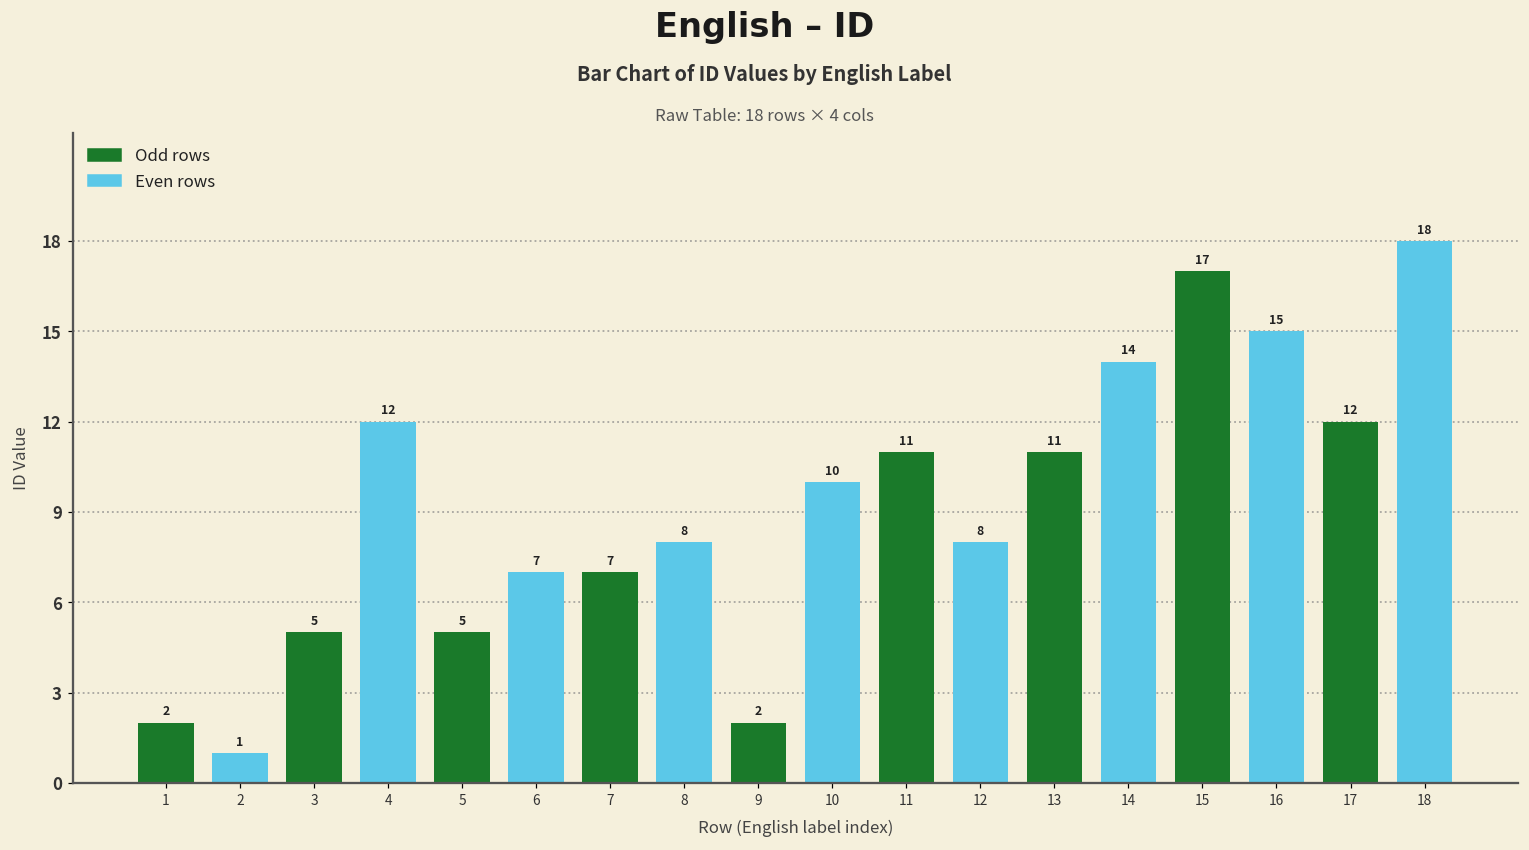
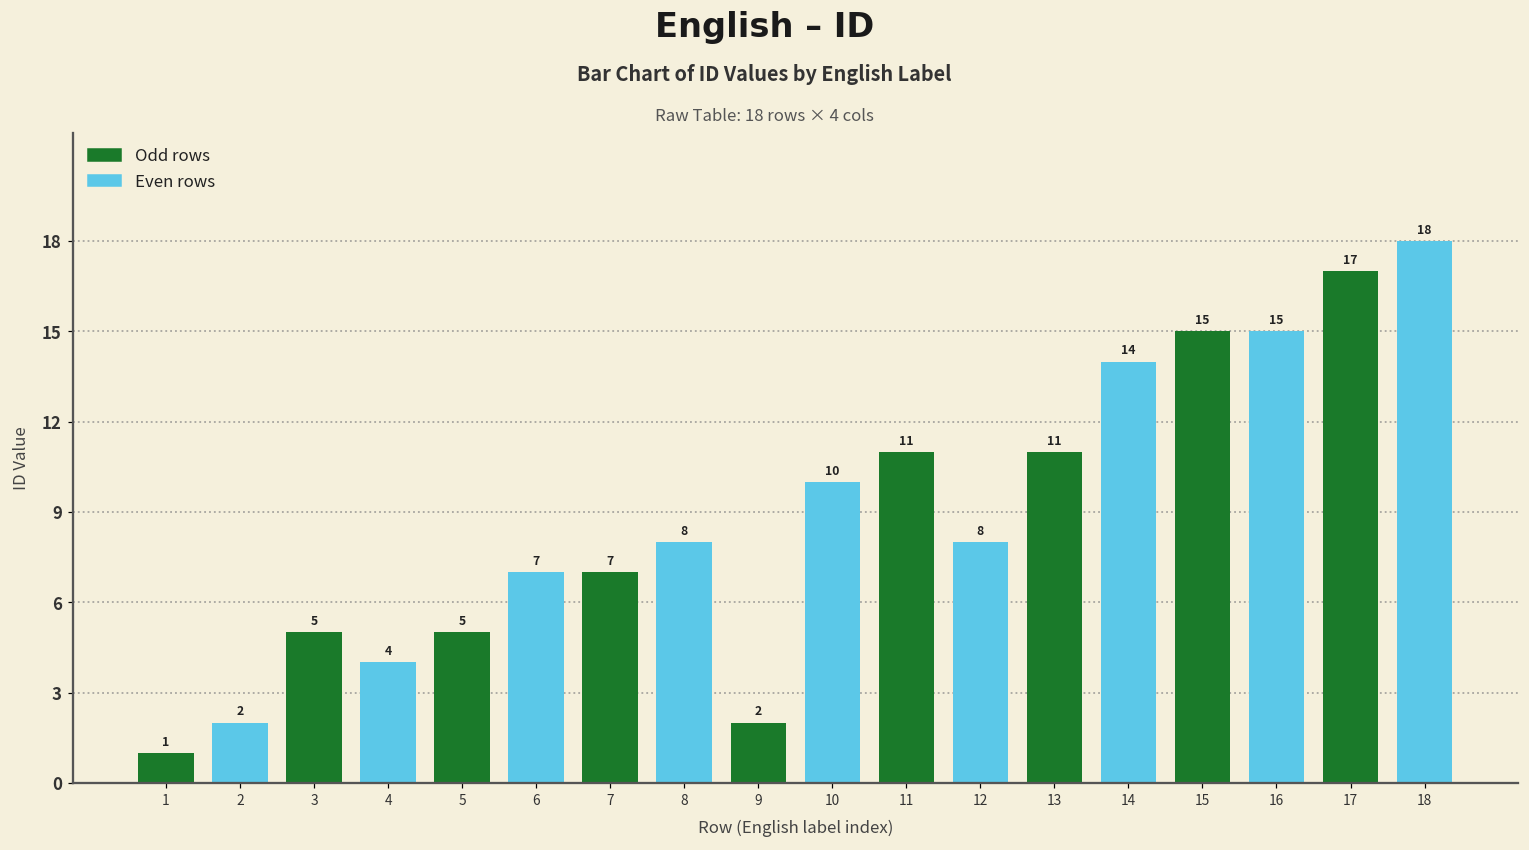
1: 2 -> 1
2: 1 -> 2
4: 12 -> 4
15: 17 -> 15
17: 12 -> 17
